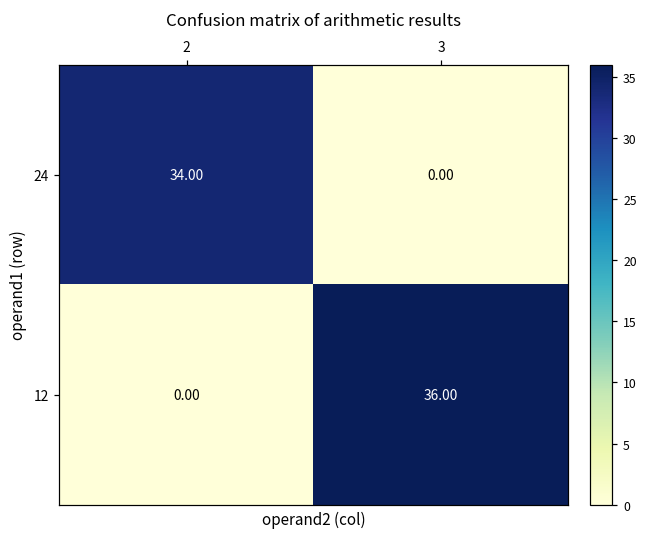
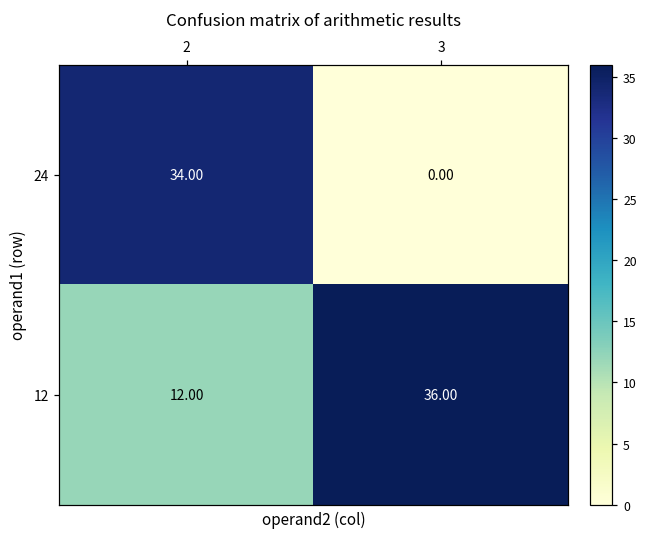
12, 2: 0.00 -> 12.00
